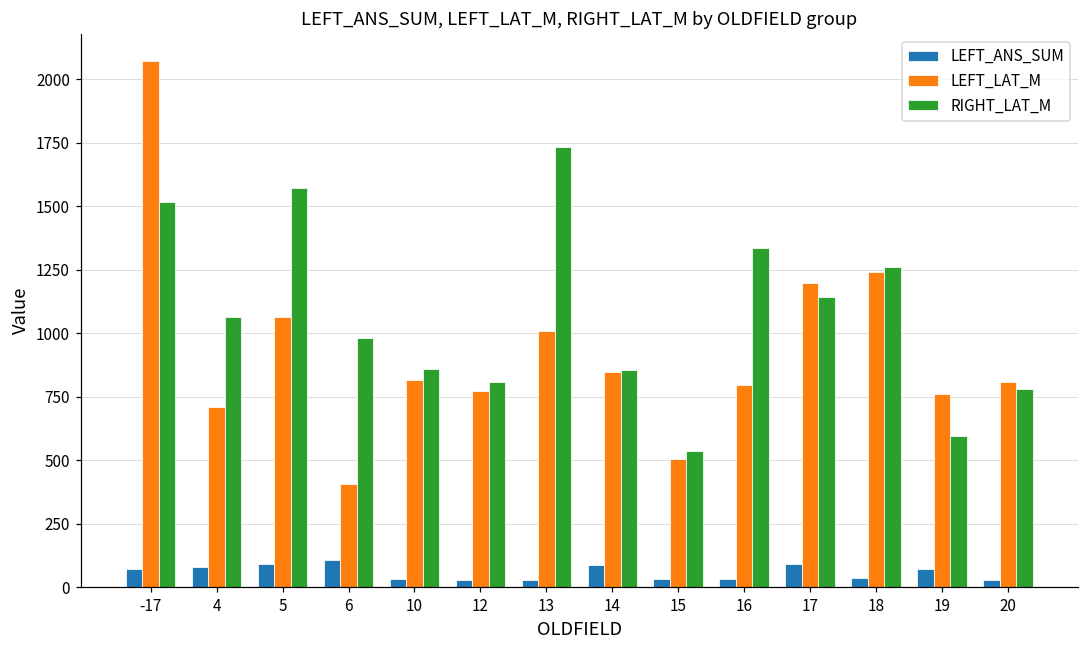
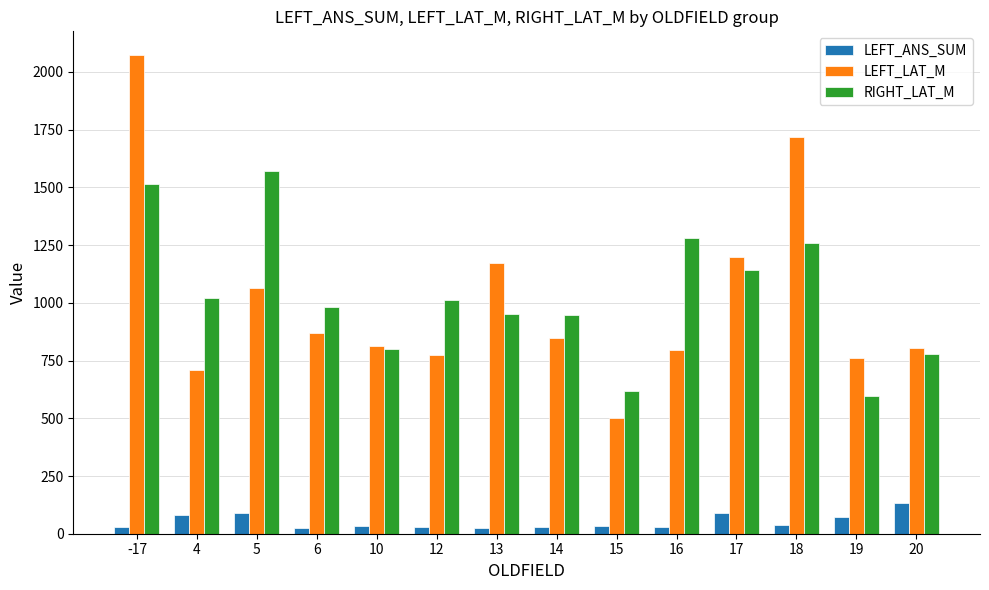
LEFT_ANS_SUM, -17: 70 -> 30
RIGHT_LAT_M, 4: 1060 -> 1020
LEFT_ANS_SUM, 6: 110 -> 20
LEFT_LAT_M, 6: 410 -> 870
RIGHT_LAT_M, 10: 860 -> 800
RIGHT_LAT_M, 12: 810 -> 1010
LEFT_LAT_M, 13: 1010 -> 1170
RIGHT_LAT_M, 13: 1730 -> 950
LEFT_ANS_SUM, 14: 90 -> 30
RIGHT_LAT_M, 14: 860 -> 950
RIGHT_LAT_M, 15: 540 -> 620
RIGHT_LAT_M, 16: 1340 -> 1280
LEFT_LAT_M, 18: 1240 -> 1720
LEFT_ANS_SUM, 20: 30 -> 130
